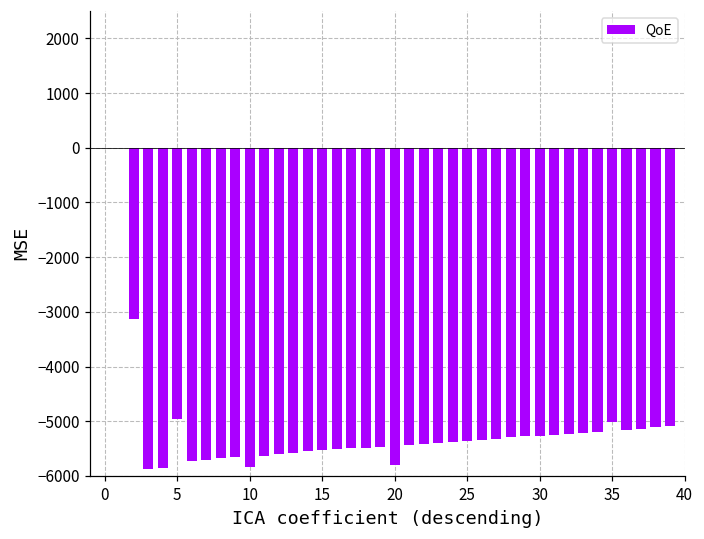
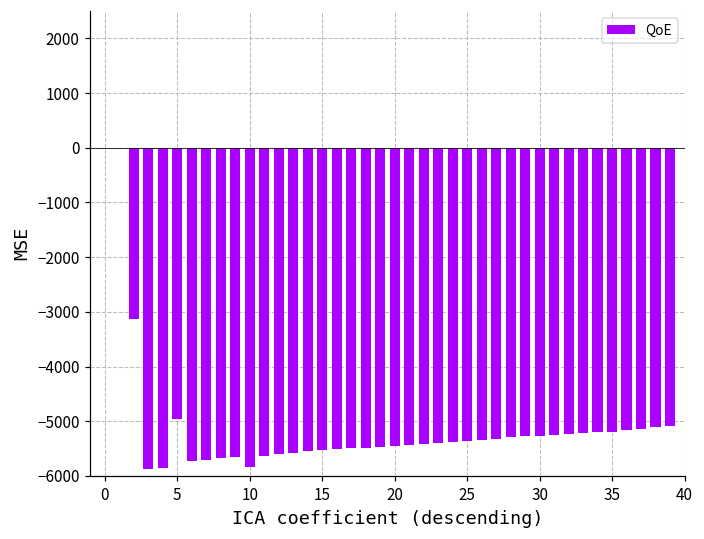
20: -5800 -> -5400
35: -5000 -> -5200
